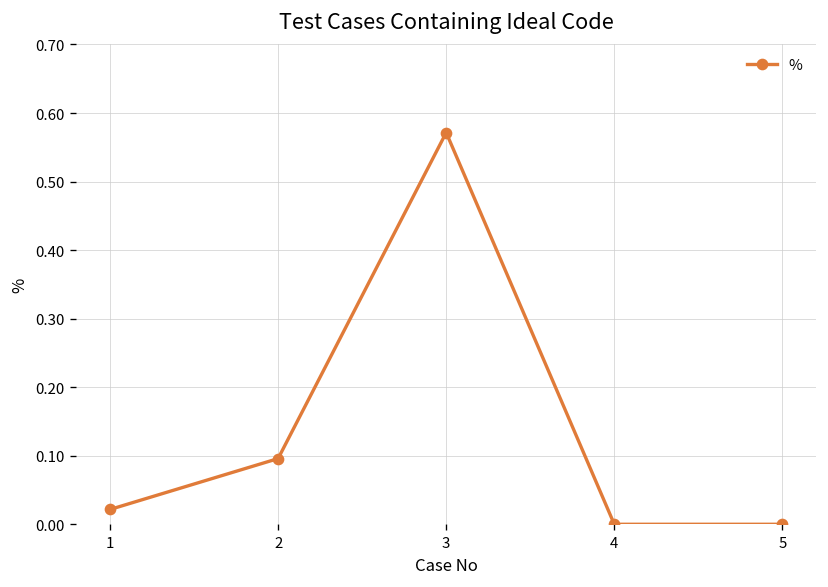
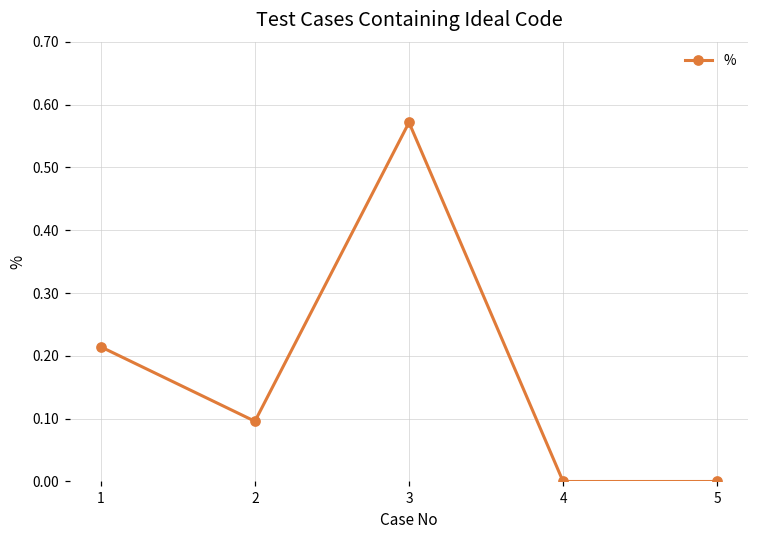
1: 0.02 -> 0.21
